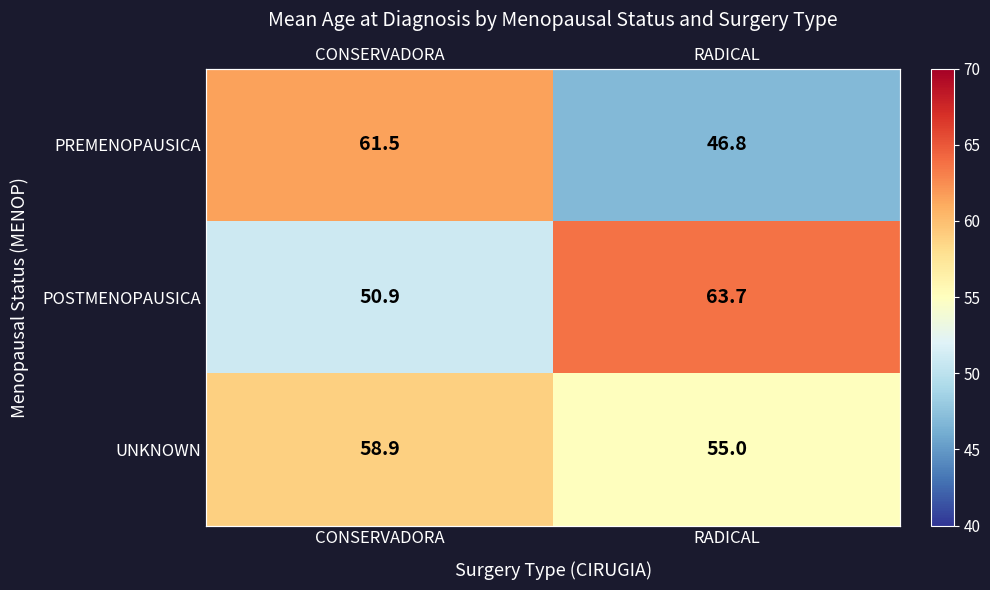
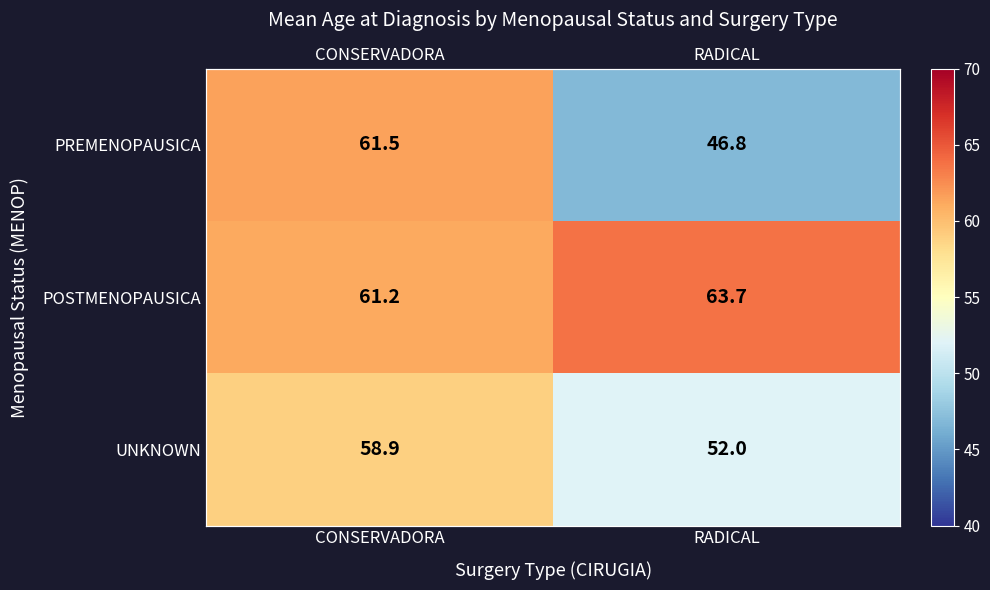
POSTMENOPAUSICA, CONSERVADORA: 50.9 -> 61.2
UNKNOWN, RADICAL: 55.0 -> 52.0
